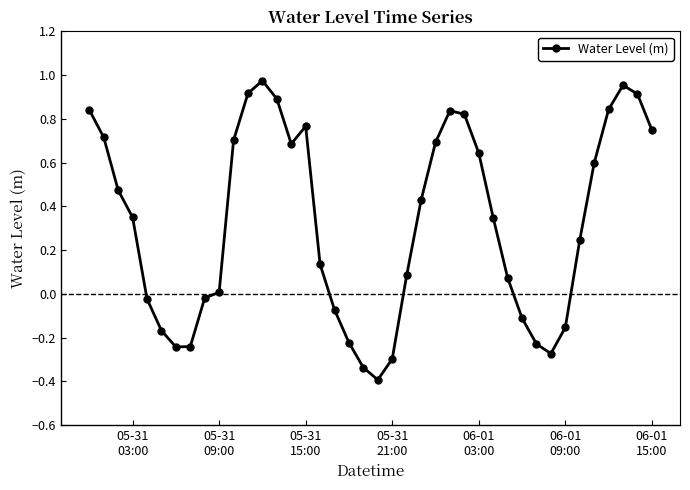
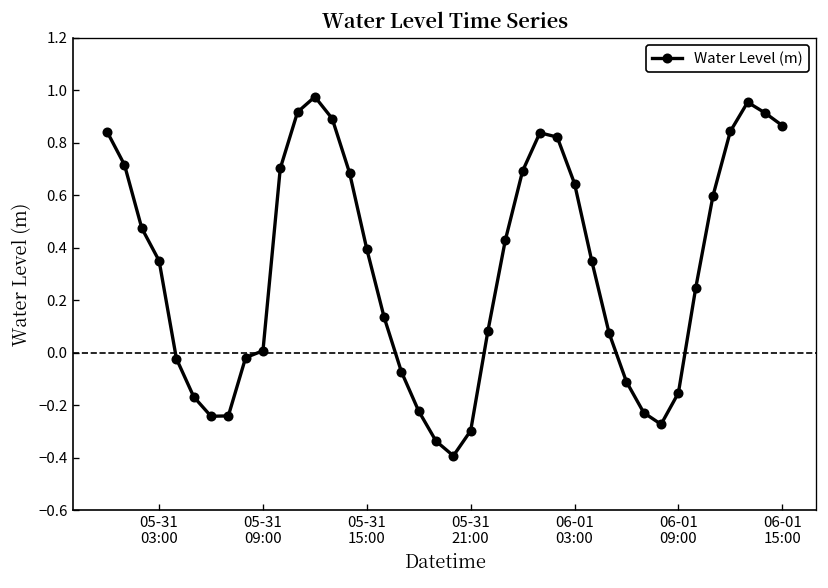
05-31 15:00: 0.77 -> 0.39
06-01 15:00: 0.75 -> 0.87
